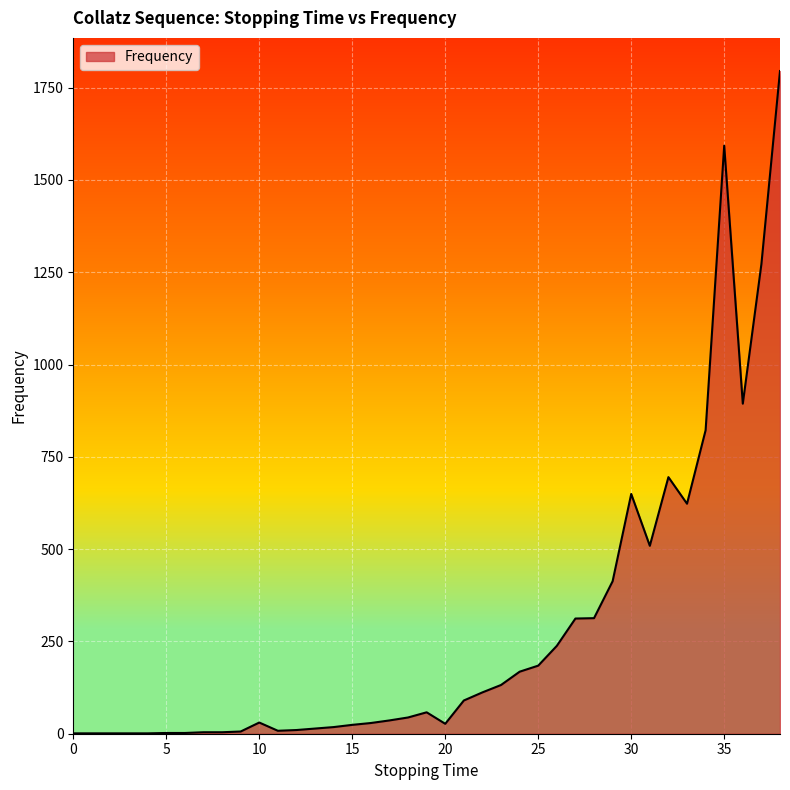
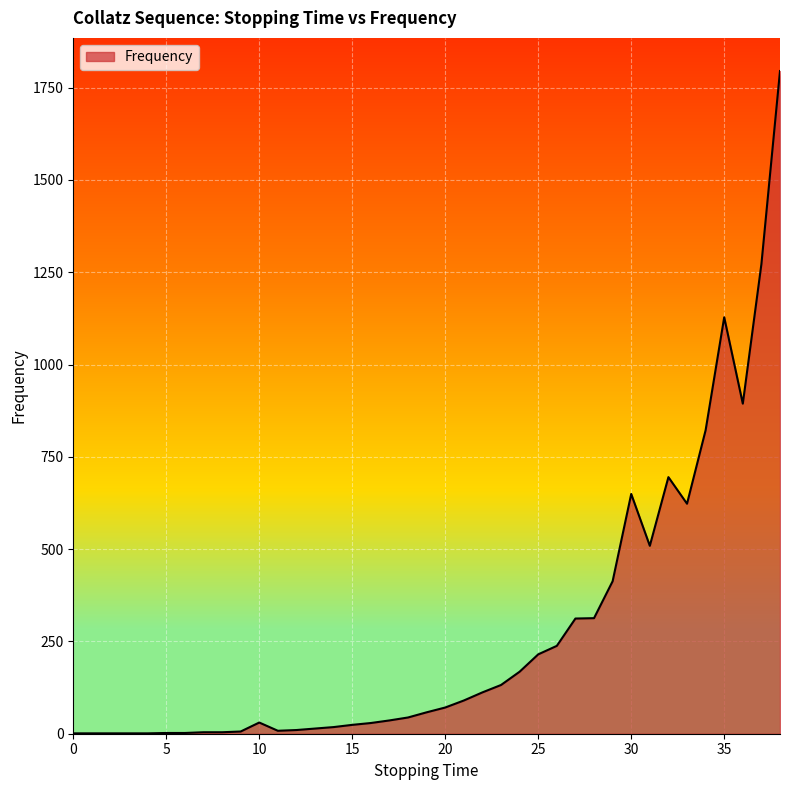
20: 30 -> 70
25: 180 -> 220
35: 1590 -> 1130
